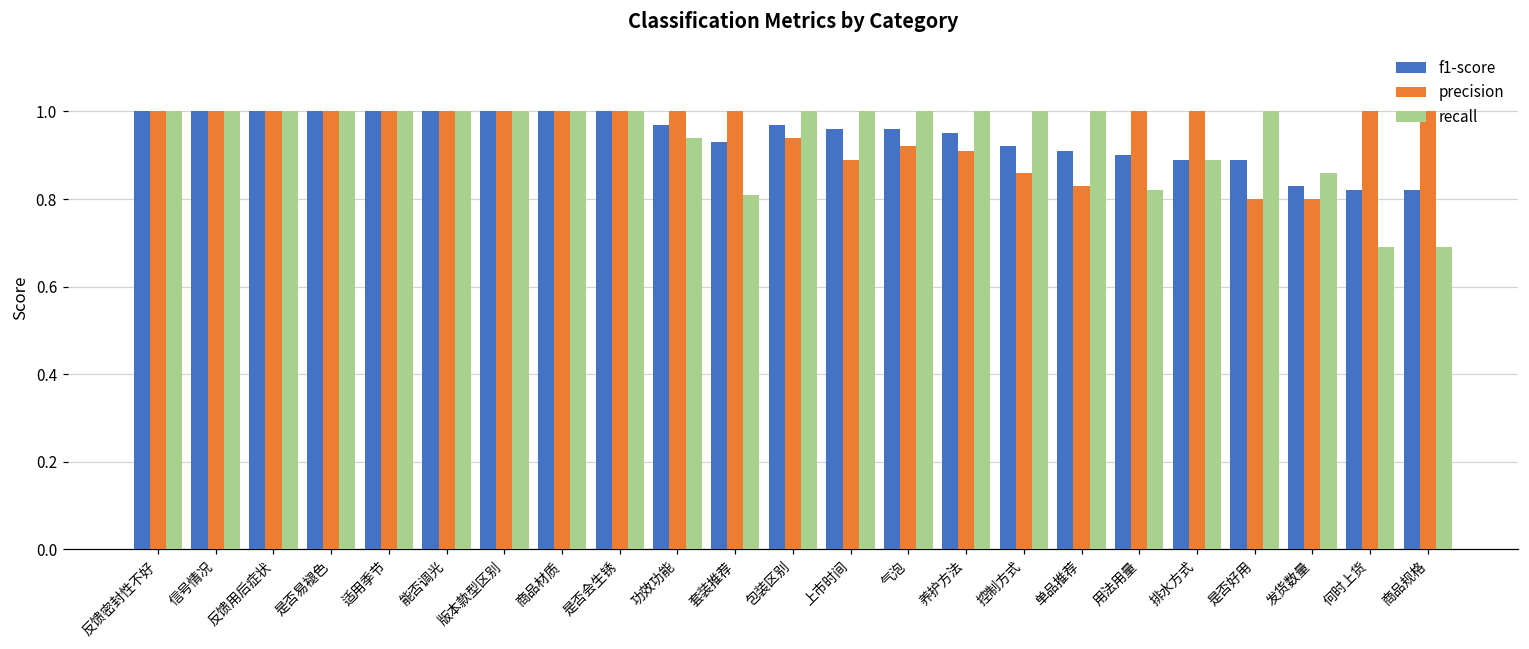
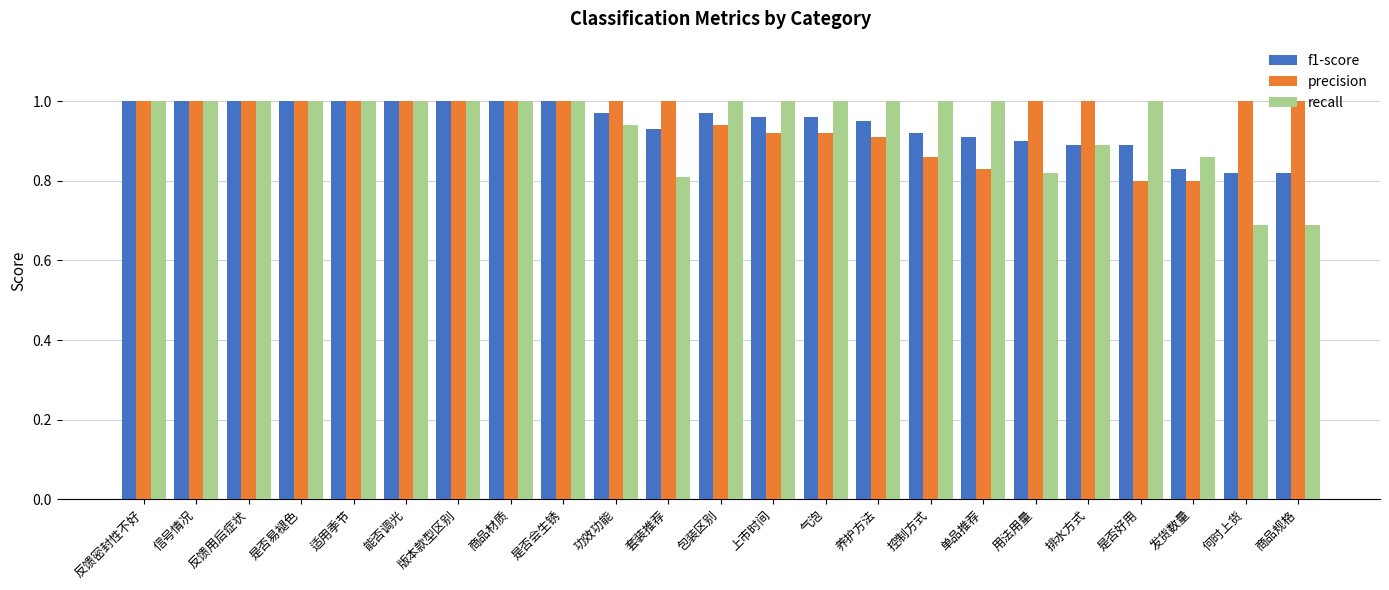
precision, 上市时间: 0.89 -> 0.92
